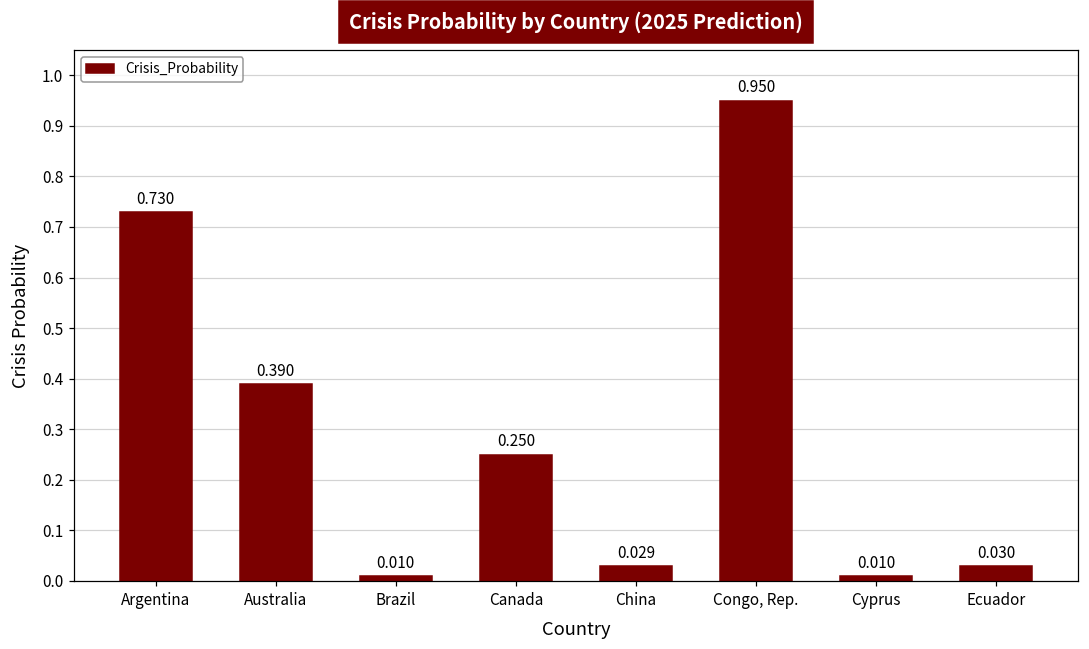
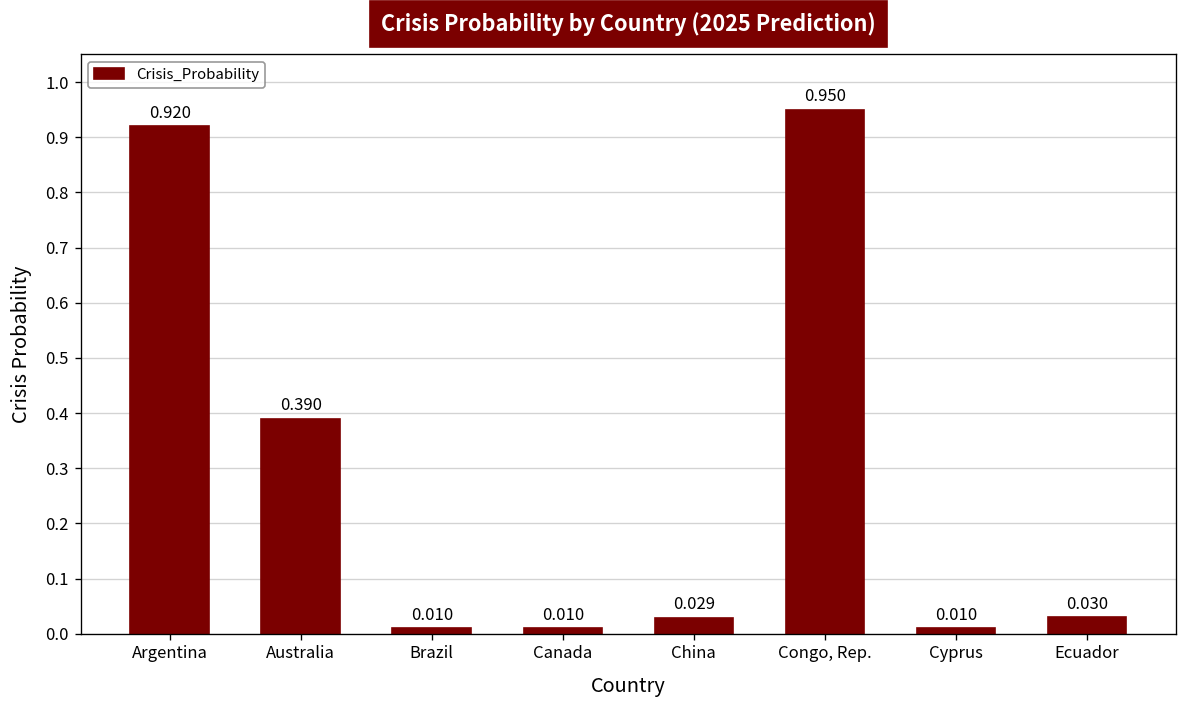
Argentina: 0.730 -> 0.920
Canada: 0.250 -> 0.010
